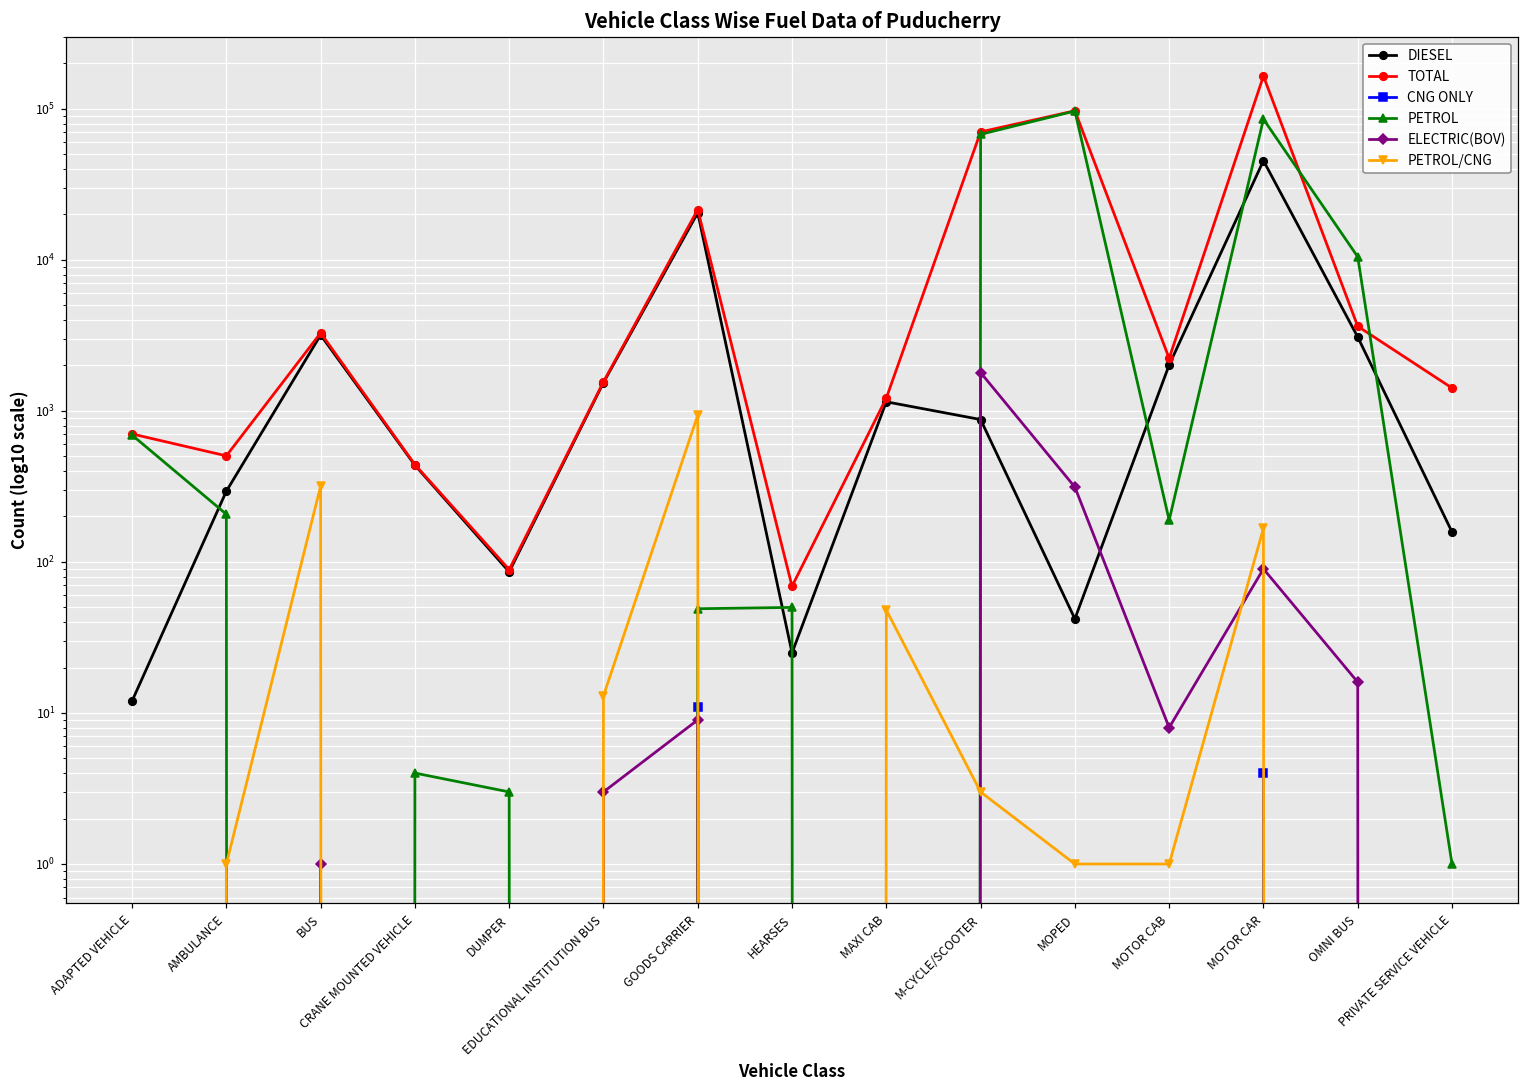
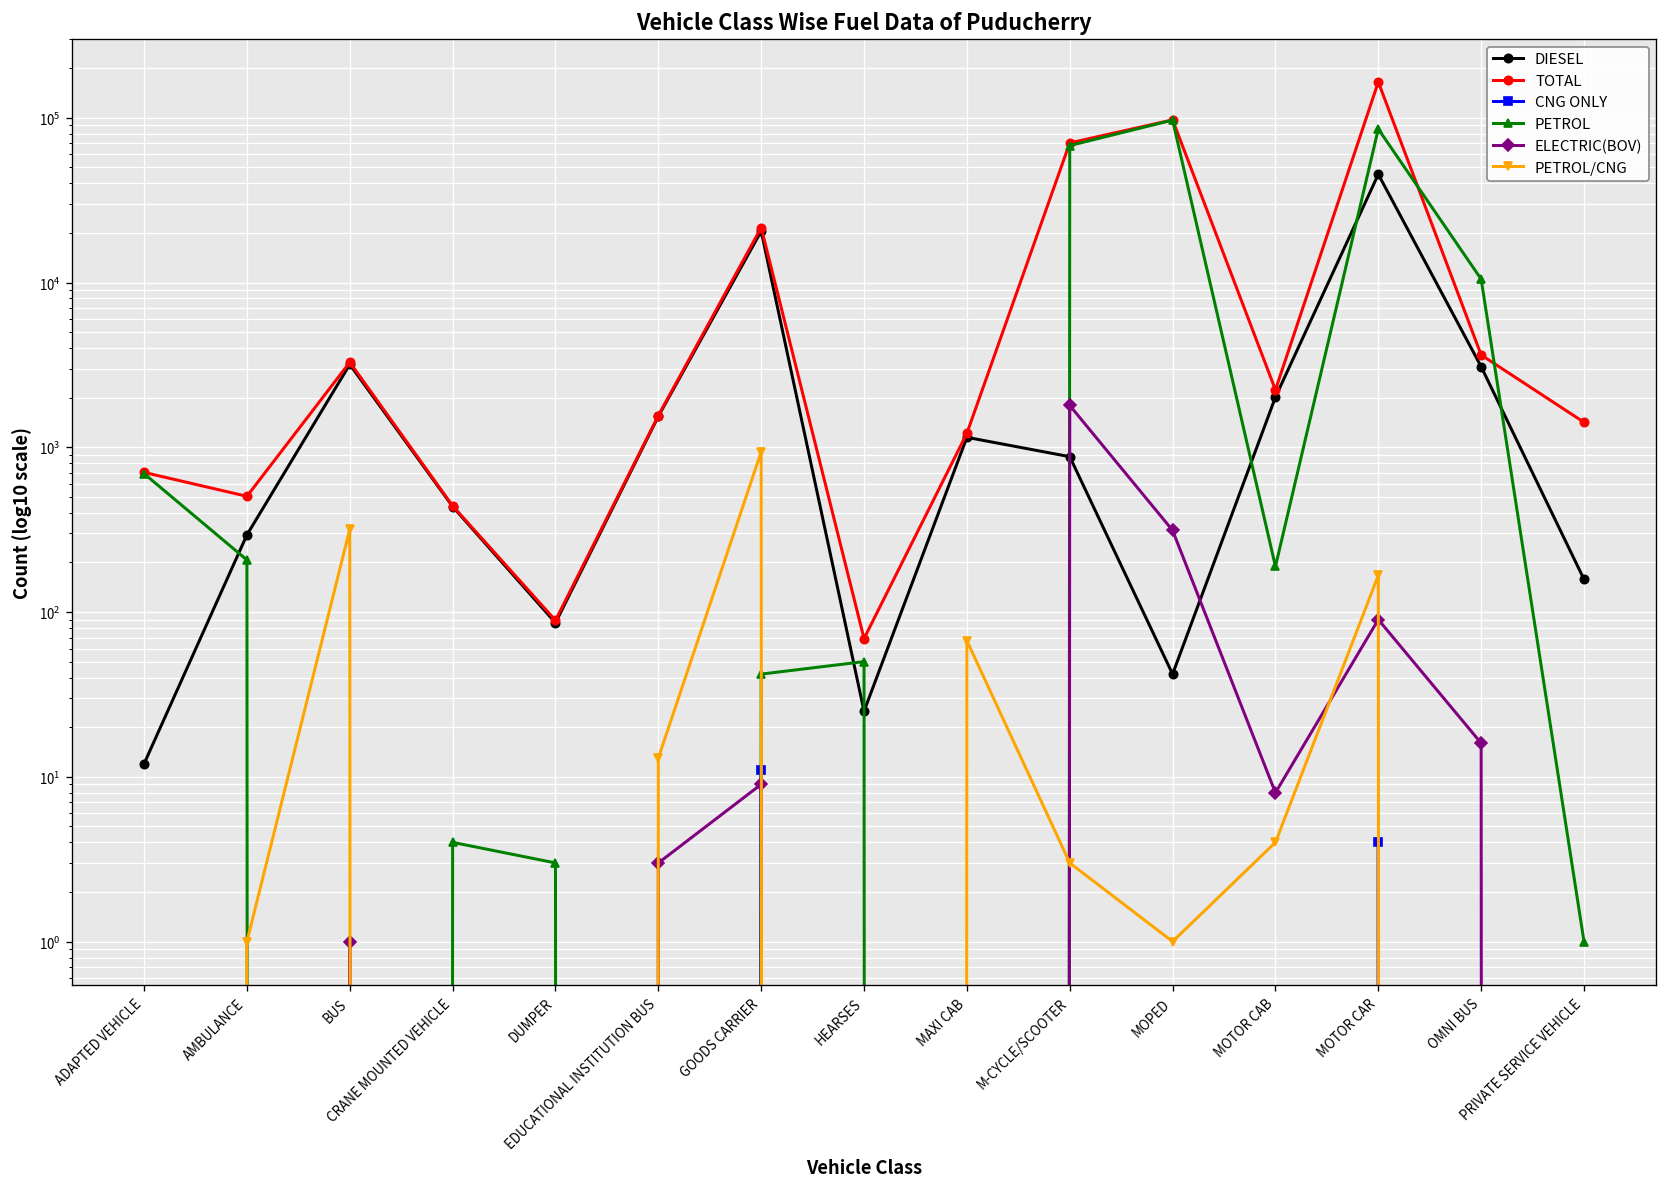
PETROL, GOODS CARRIER: 49 -> 42
PETROL/CNG, MAXI CAB: 48 -> 70
PETROL/CNG, MOTOR CAB: 1 -> 4
